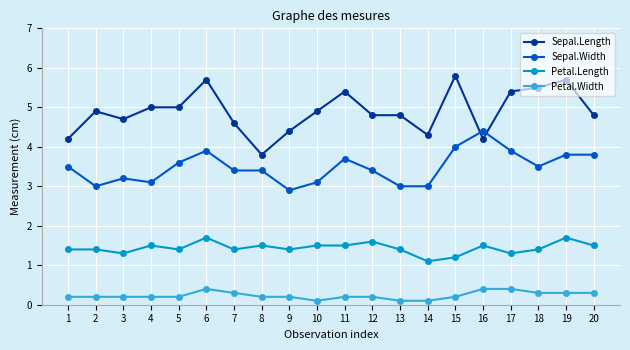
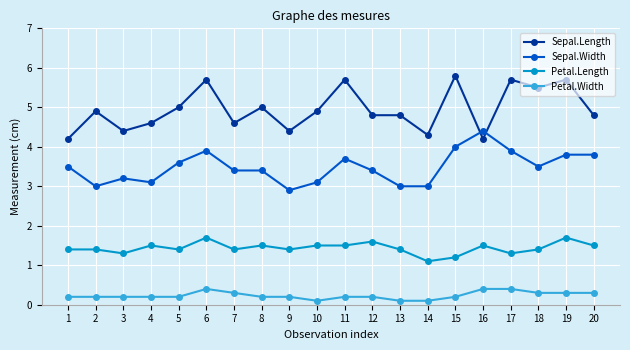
Sepal.Length, 3: 4.7 -> 4.4
Sepal.Length, 4: 5.0 -> 4.6
Sepal.Length, 8: 3.8 -> 5.0
Sepal.Length, 11: 5.4 -> 5.7
Sepal.Length, 17: 5.4 -> 5.7
